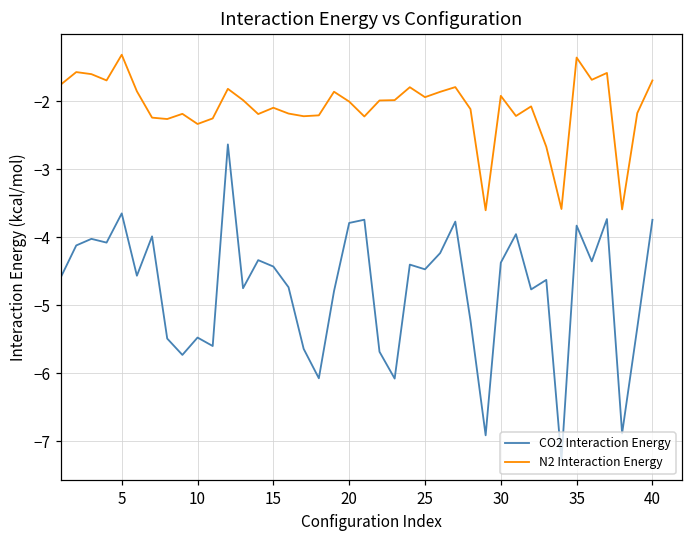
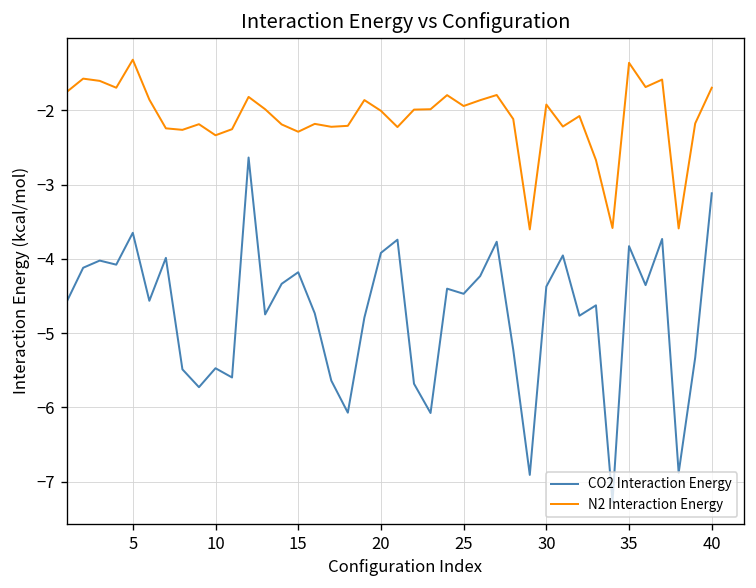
CO2 Interaction Energy, 15: -4.4 -> -4.2
N2 Interaction Energy, 15: -2.1 -> -2.3
CO2 Interaction Energy, 20: -3.8 -> -3.9
CO2 Interaction Energy, 40: -3.7 -> -3.1
